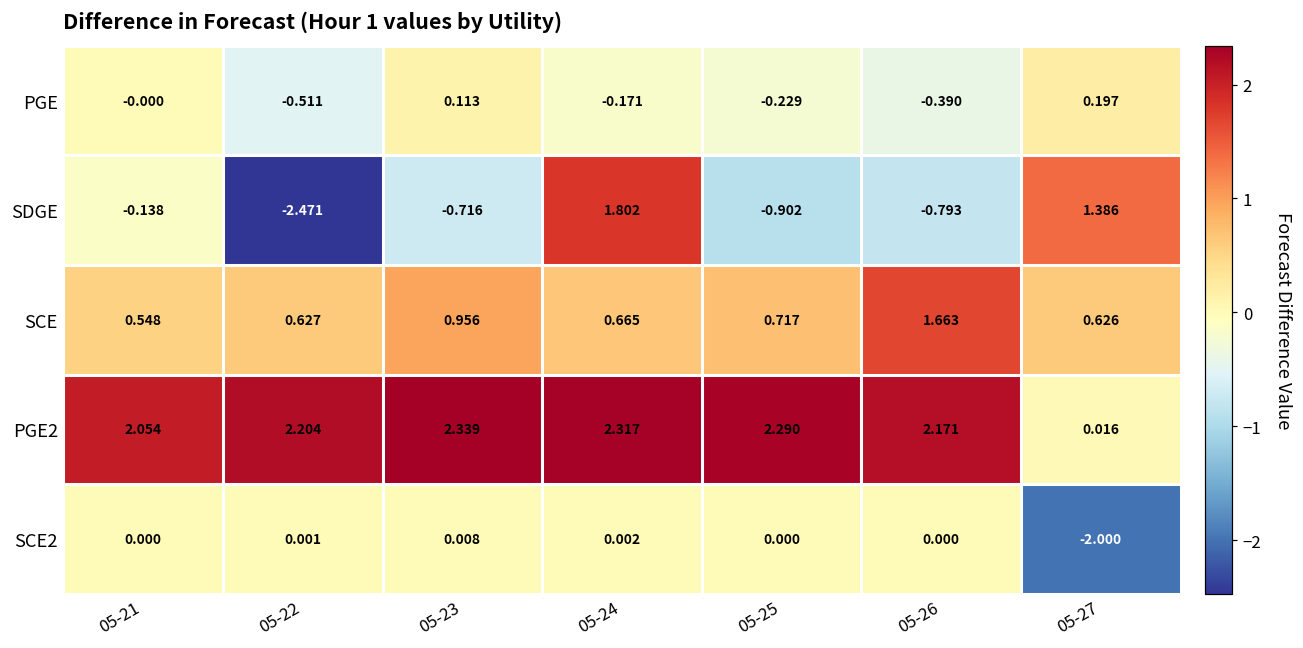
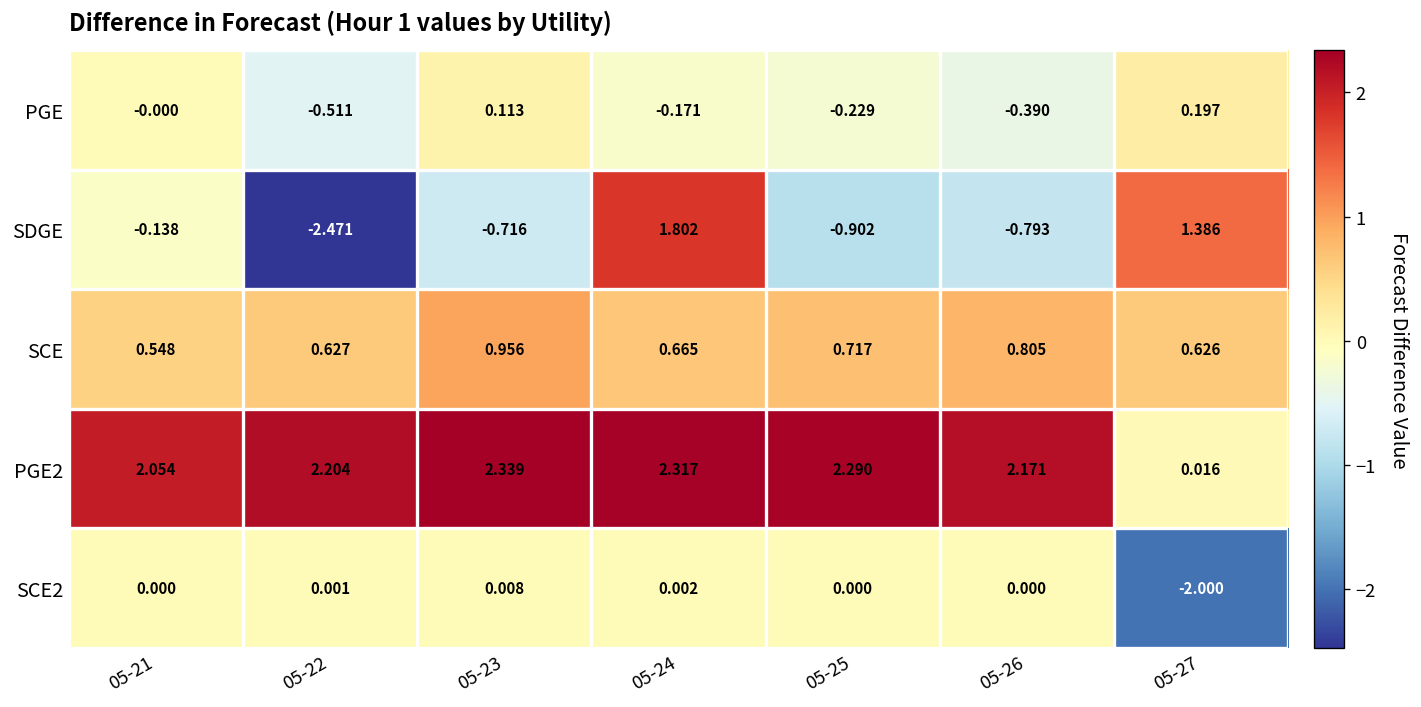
SCE, 05-26: 1.663 -> 0.805
